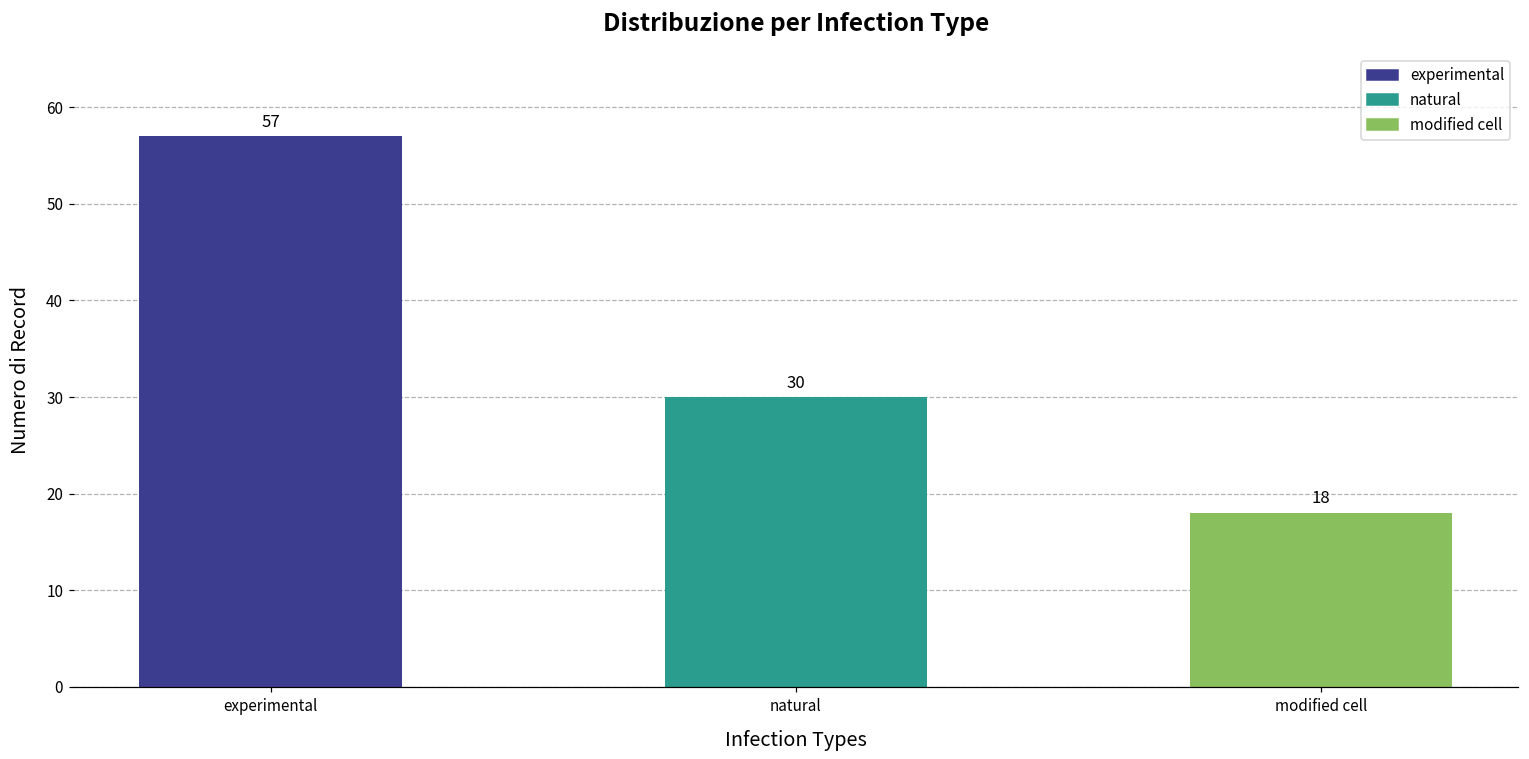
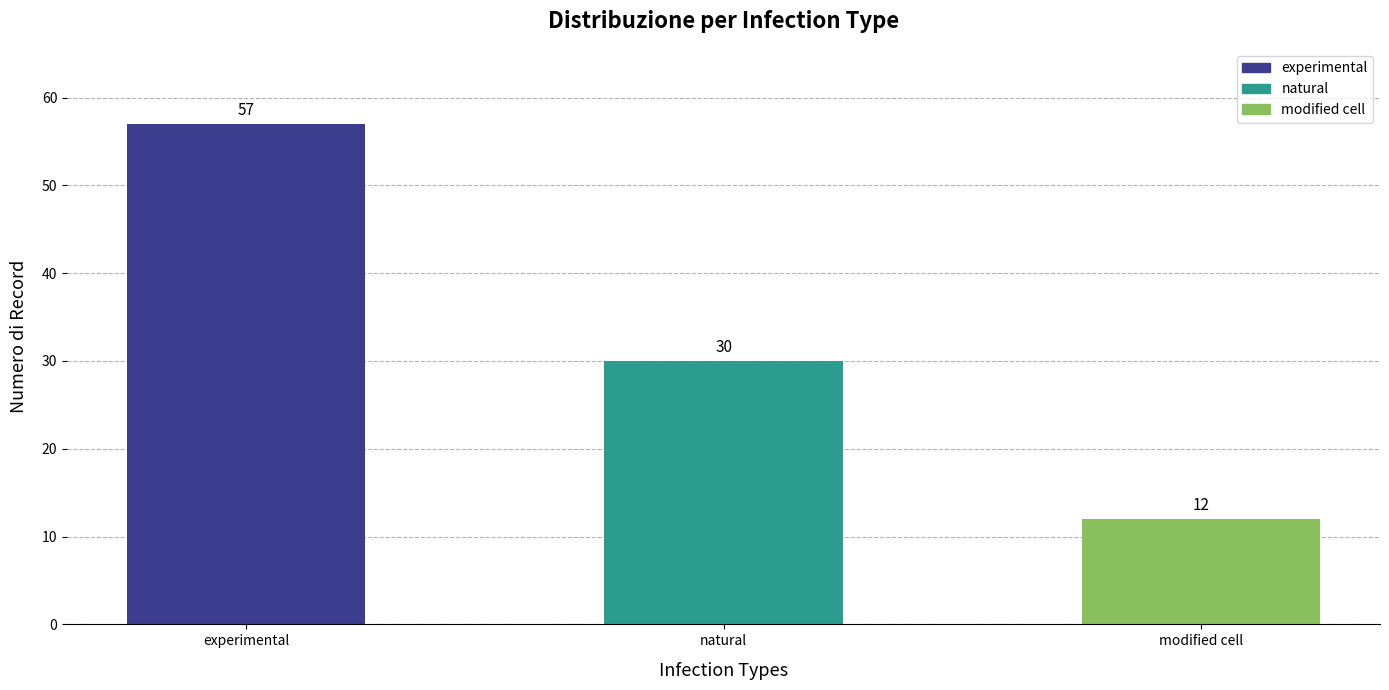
modified cell: 18 -> 12
